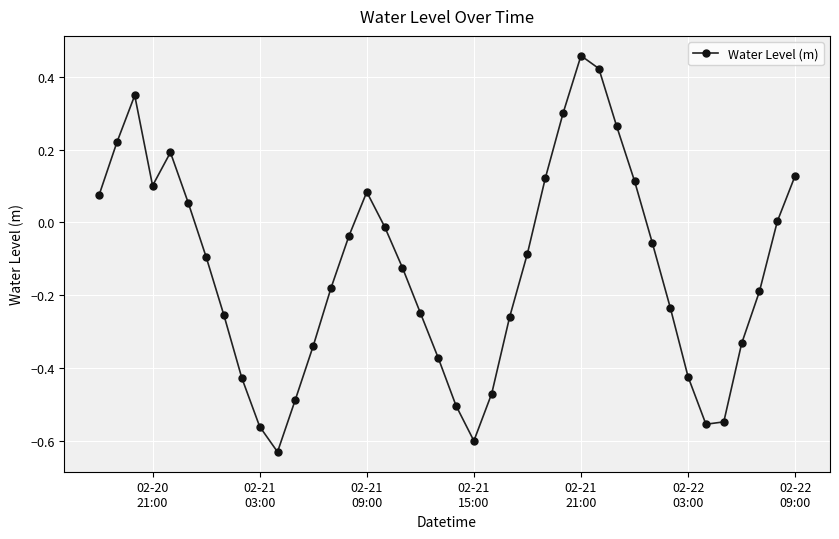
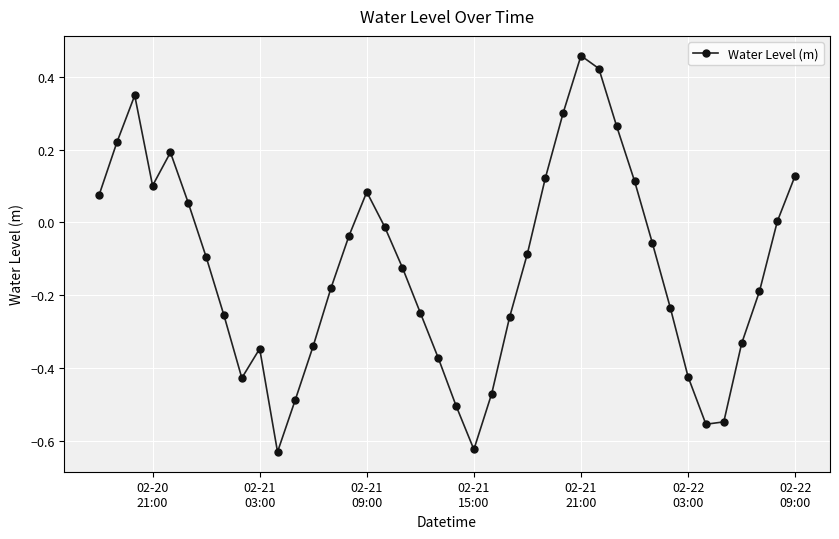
02-21 03:00: -0.56 -> -0.35
02-21 15:00: -0.60 -> -0.62
